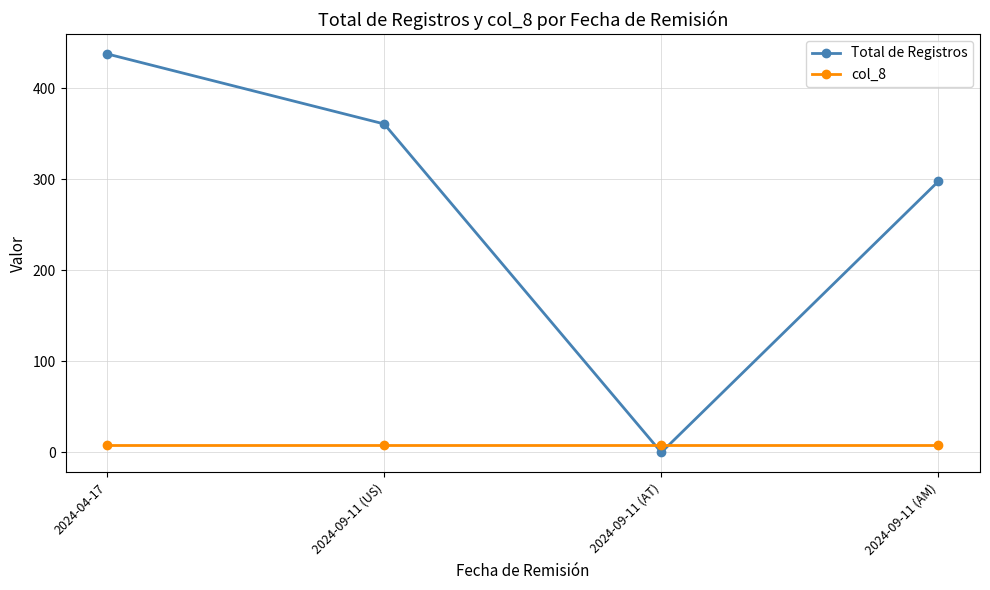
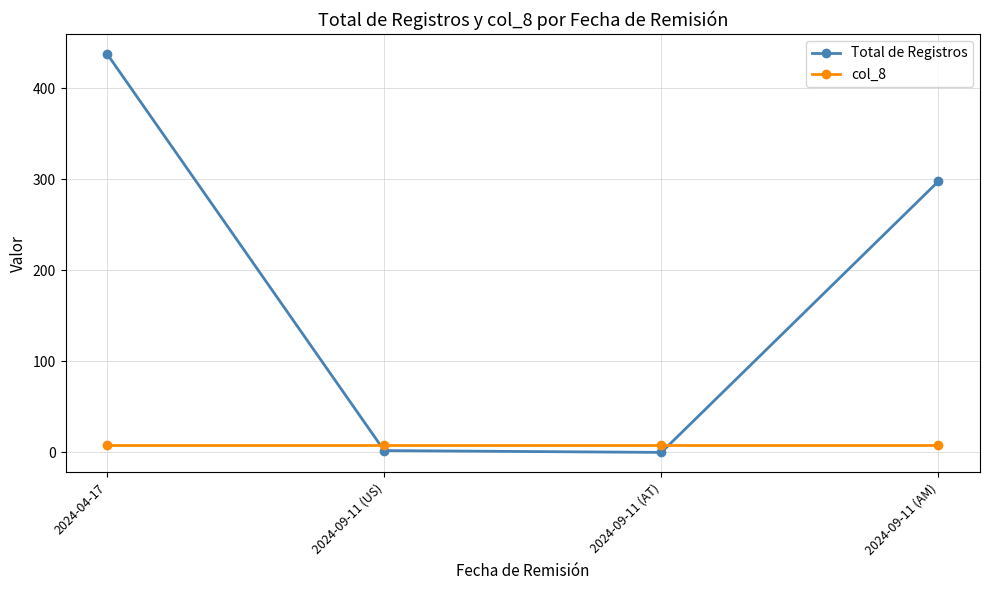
Total de Registros, 2024-09-11 (US): 360 -> 0
